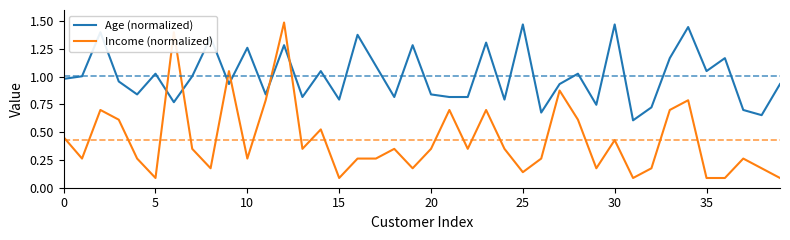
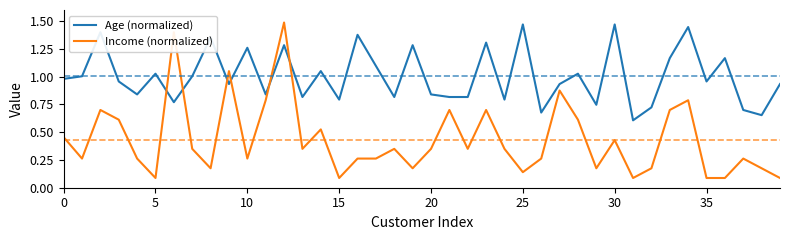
Age (normalized), 35: 1.05 -> 0.96
